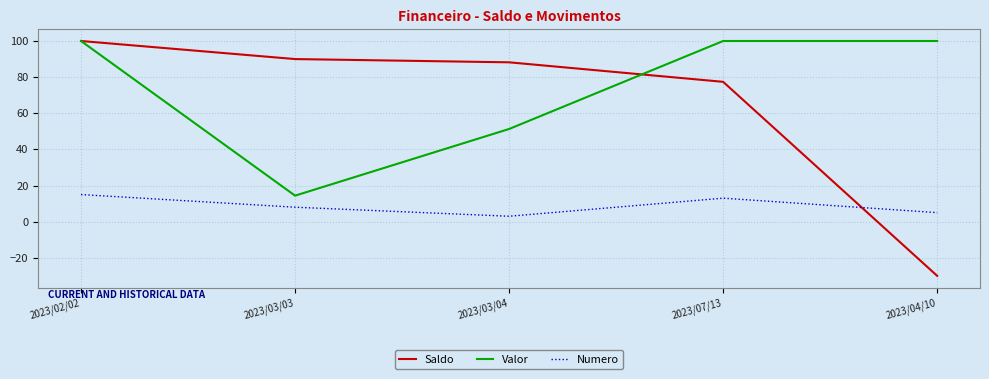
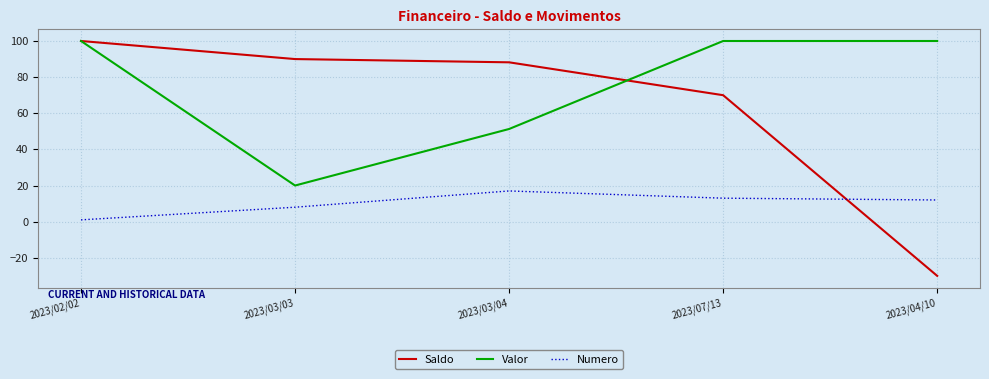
Numero, 2023/02/02: 15 -> 1
Valor, 2023/03/03: 14 -> 20
Numero, 2023/03/04: 3 -> 17
Saldo, 2023/07/13: 77 -> 70
Numero, 2023/04/10: 5 -> 12
